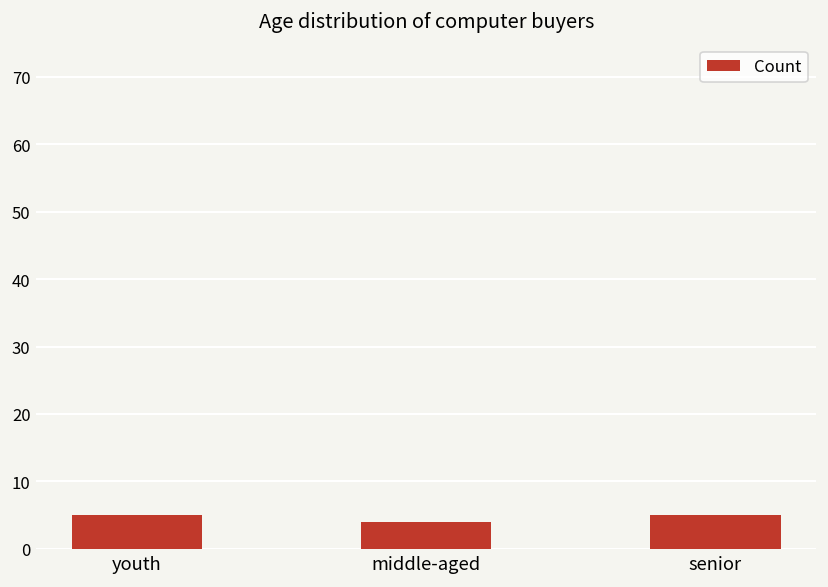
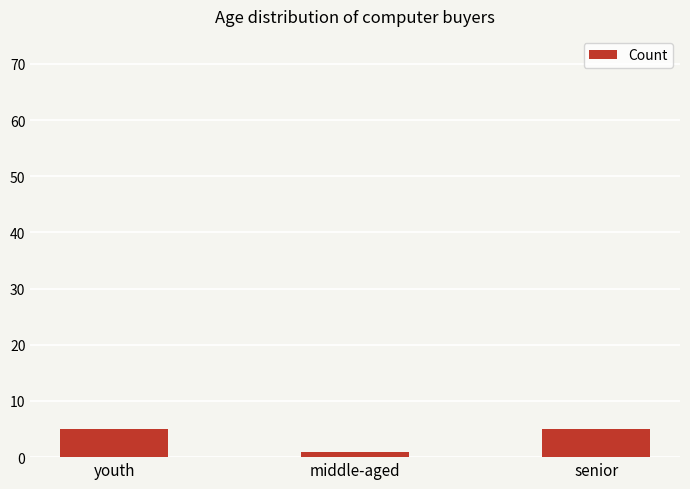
middle-aged: 4 -> 1
